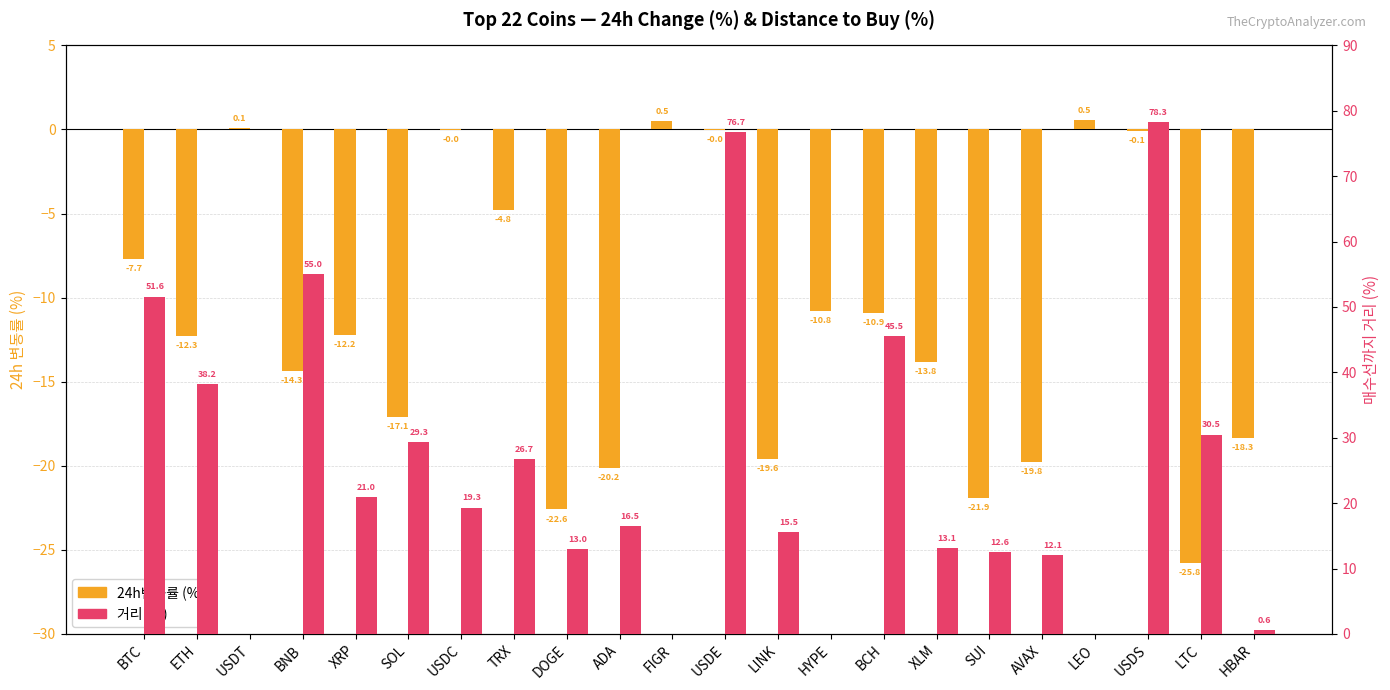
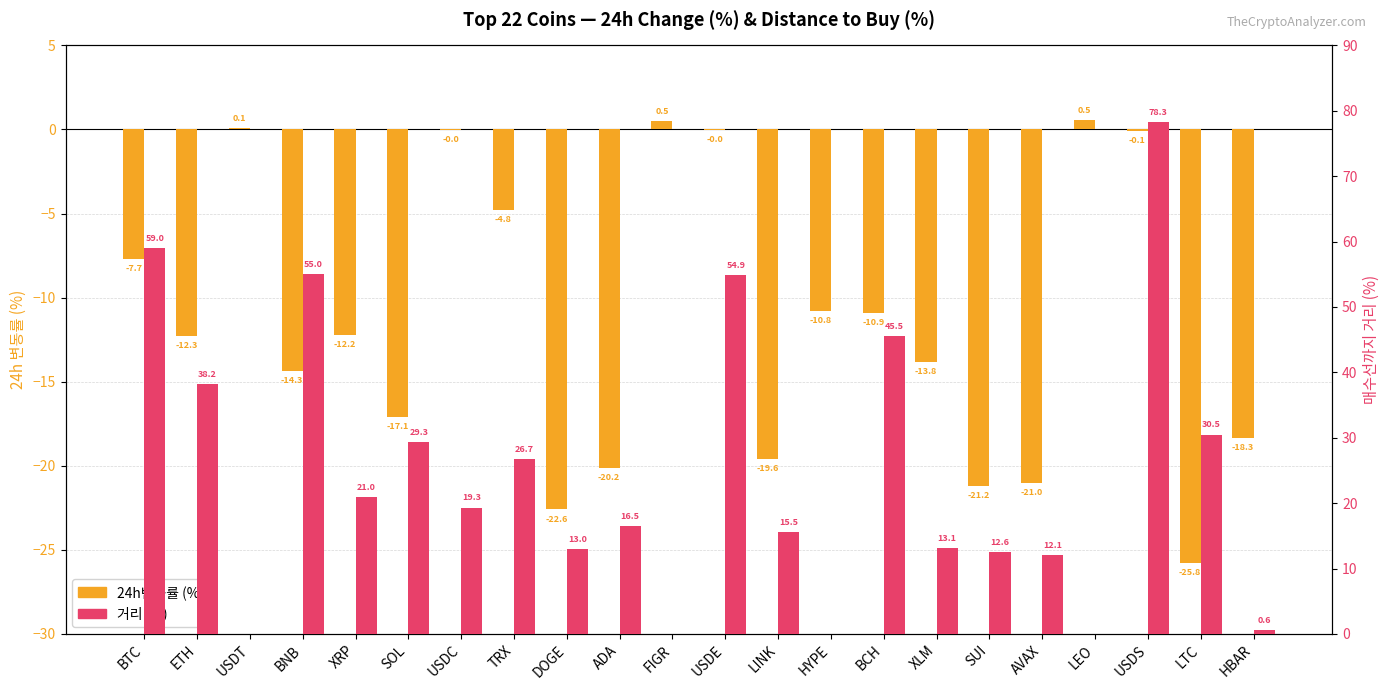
24h변동률 (%), SUI: -21.9 -> -21.2
24h변동률 (%), AVAX: -19.8 -> -21.0
거리 (%), BTC: 51.6 -> 59.0
거리 (%), USDE: 76.7 -> 54.9
